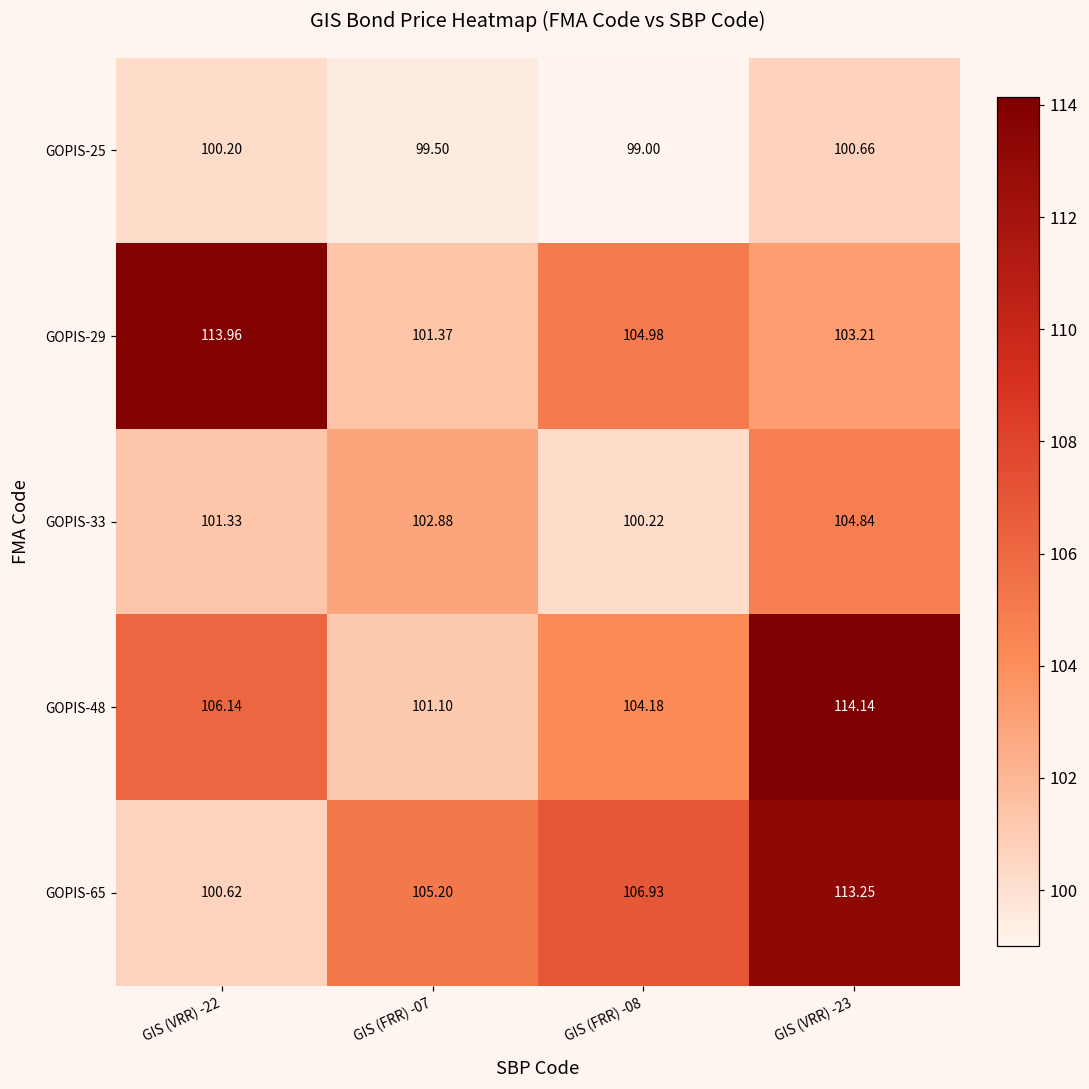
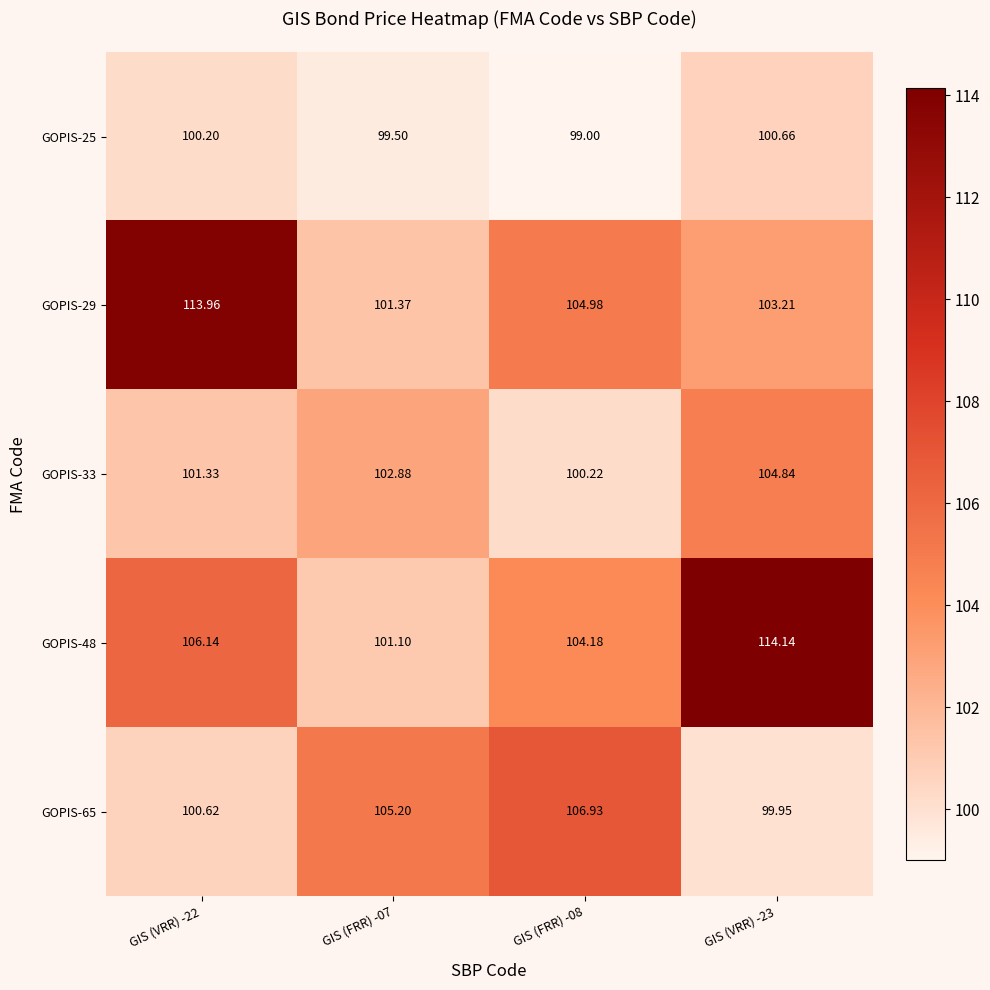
GOPIS-65, GIS (VRR) -23: 113.25 -> 99.95
